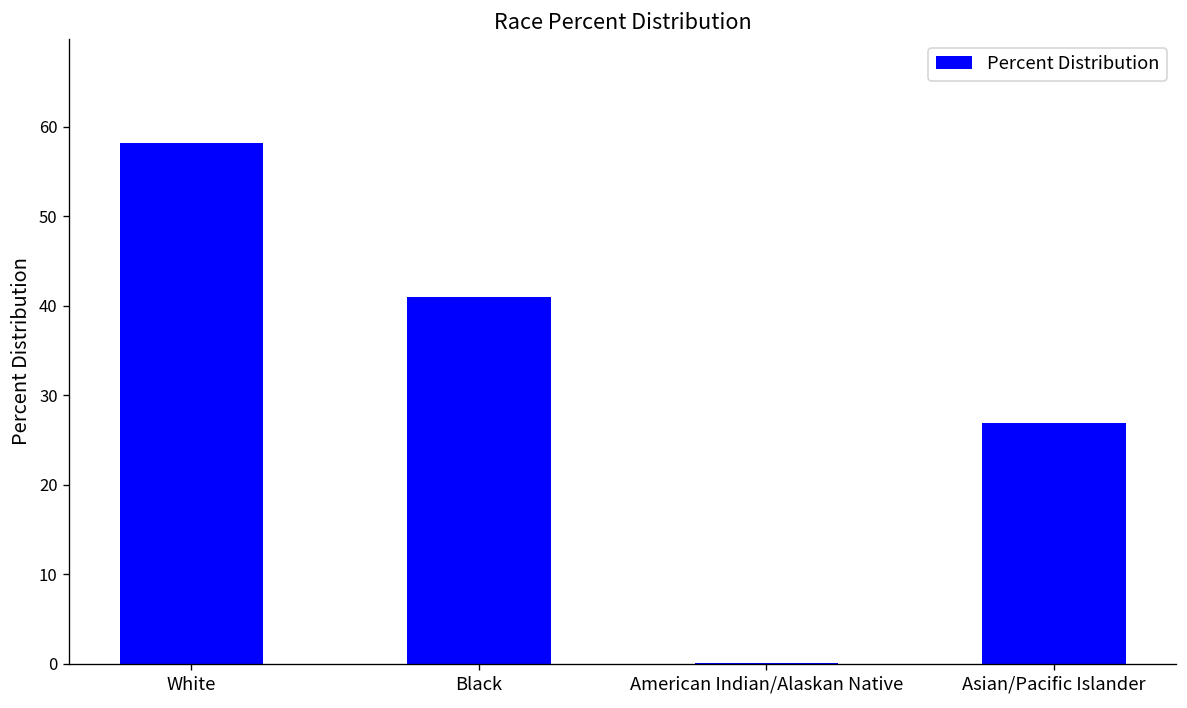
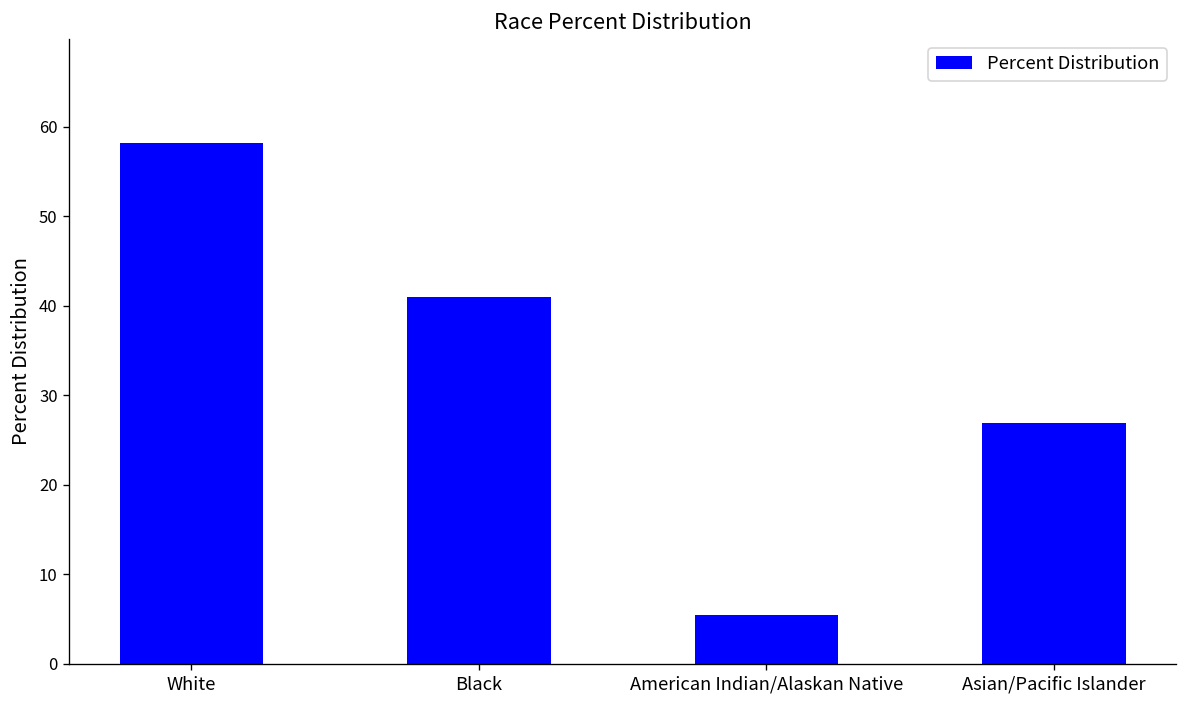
American Indian/Alaskan Native: 0 -> 6
